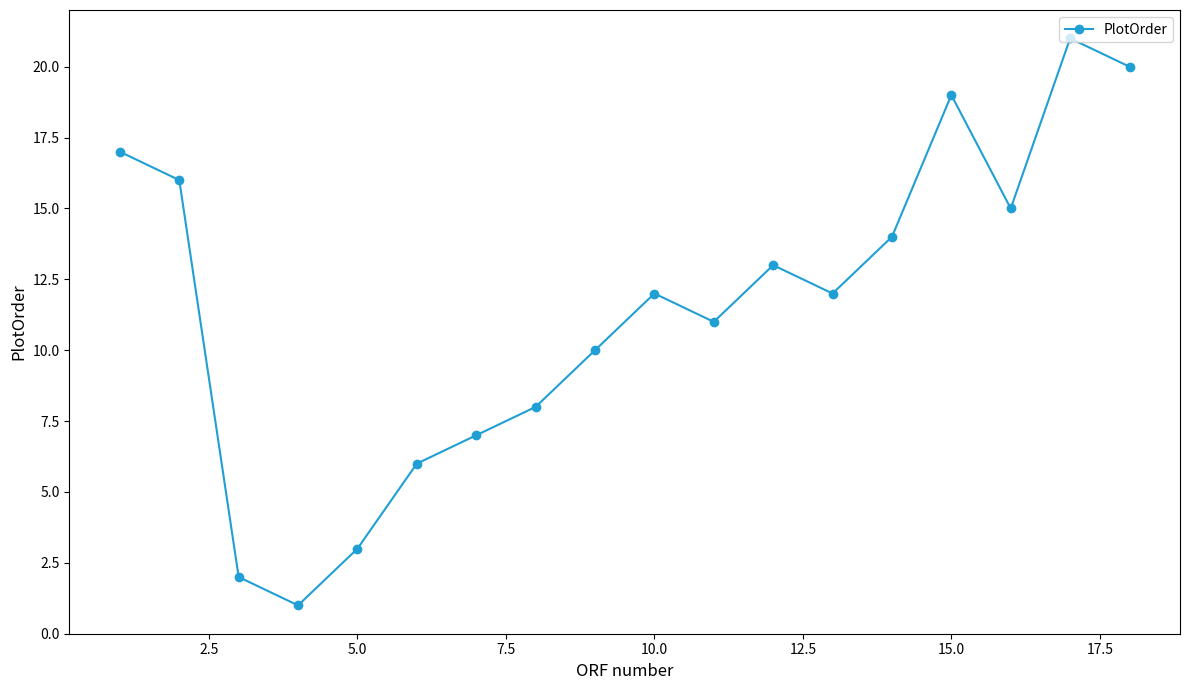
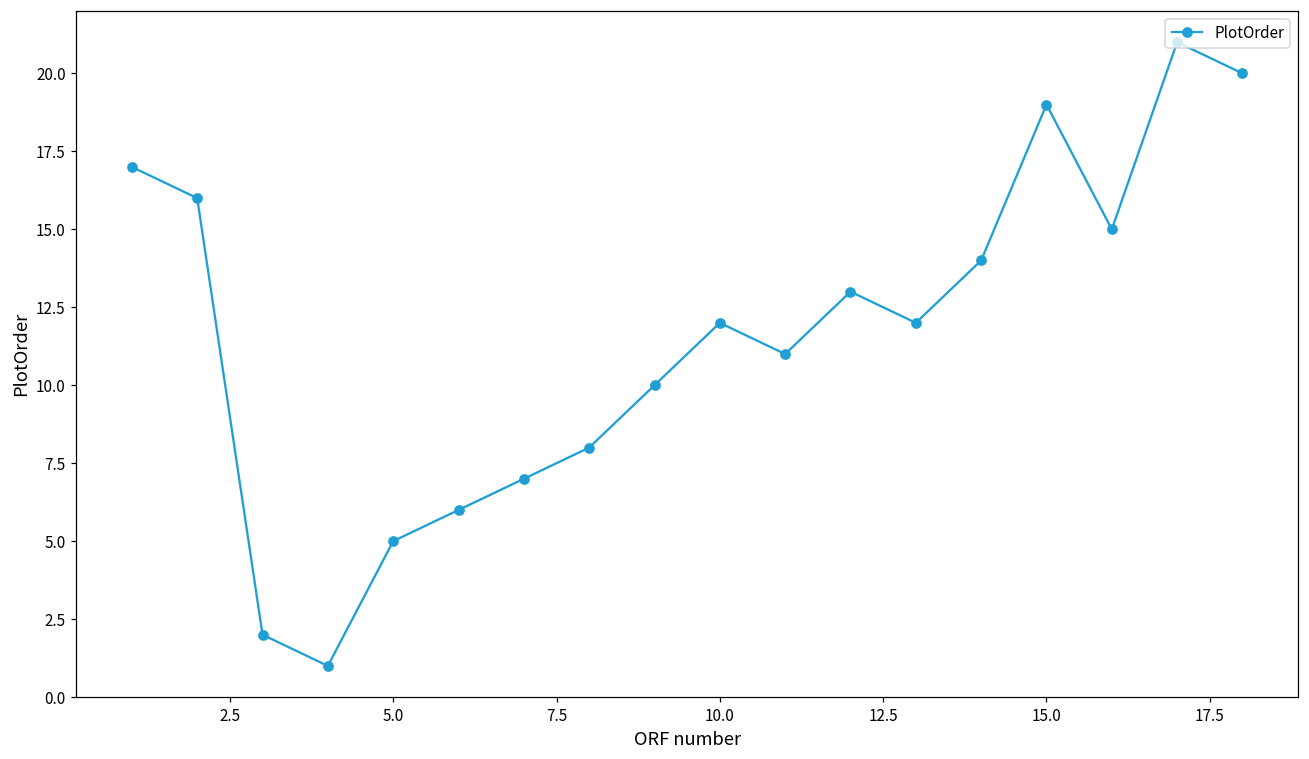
5.0: 3 -> 5
